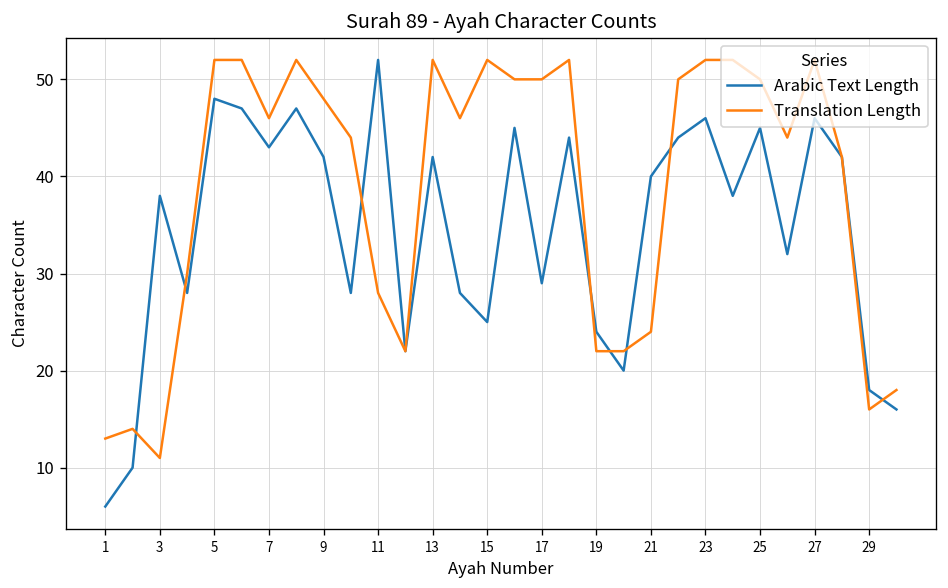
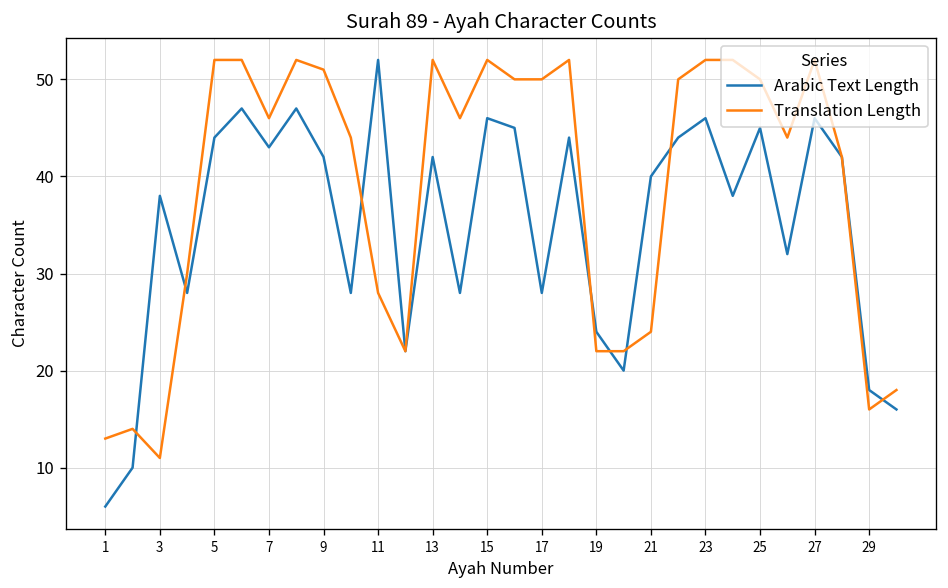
Arabic Text Length, 5: 48 -> 44
Translation Length, 9: 48 -> 51
Arabic Text Length, 15: 25 -> 46
Arabic Text Length, 17: 29 -> 28
